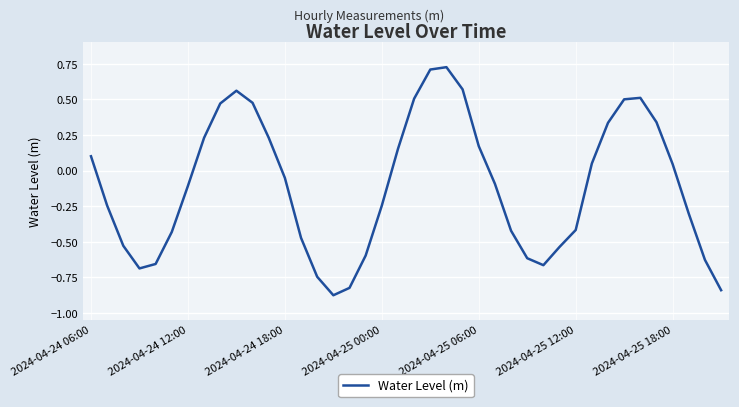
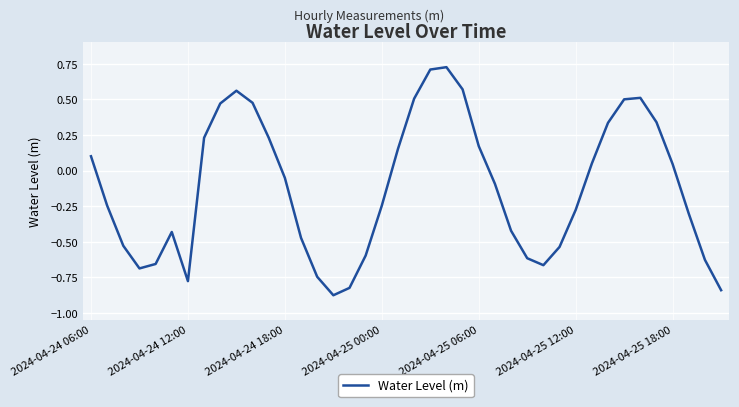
2024-04-24 12:00: -0.11 -> -0.78
2024-04-25 12:00: -0.42 -> -0.28
